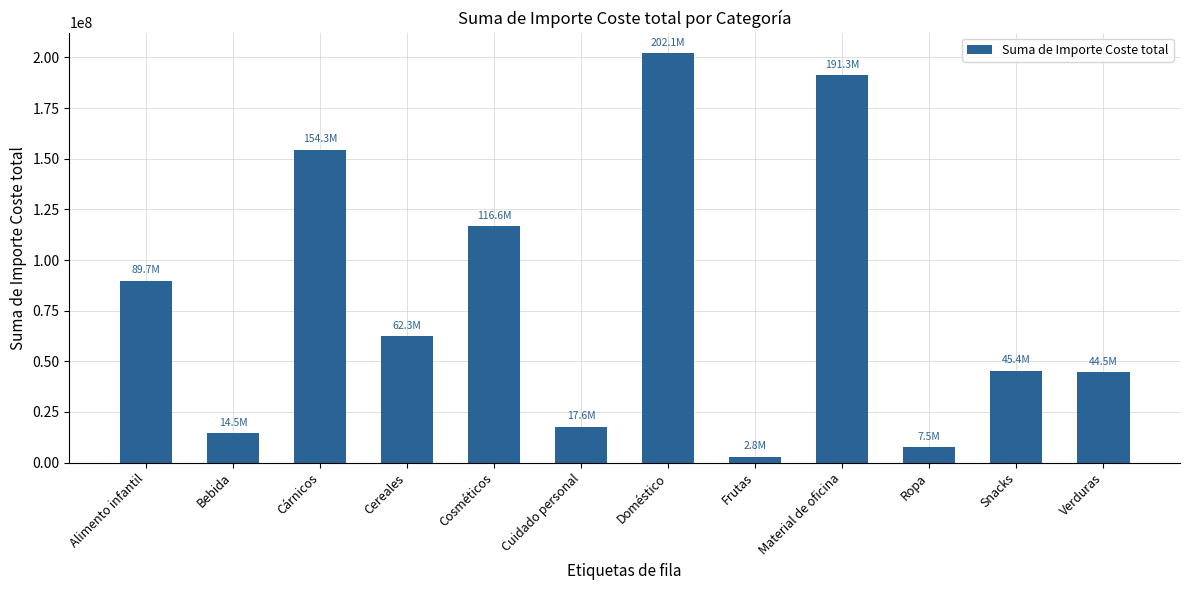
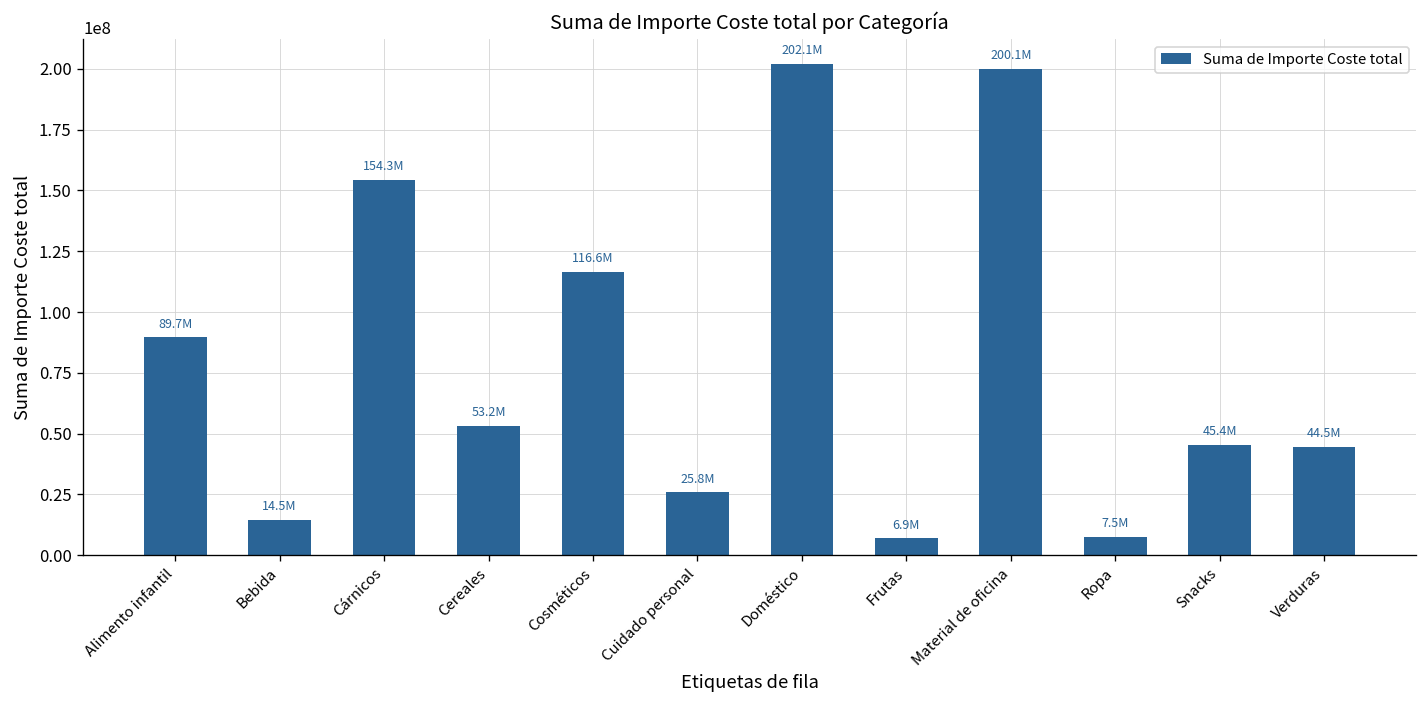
Cereales: 62.3M -> 53.2M
Cuidado personal: 17.6M -> 25.8M
Frutas: 2.8M -> 6.9M
Material de oficina: 191.3M -> 200.1M
